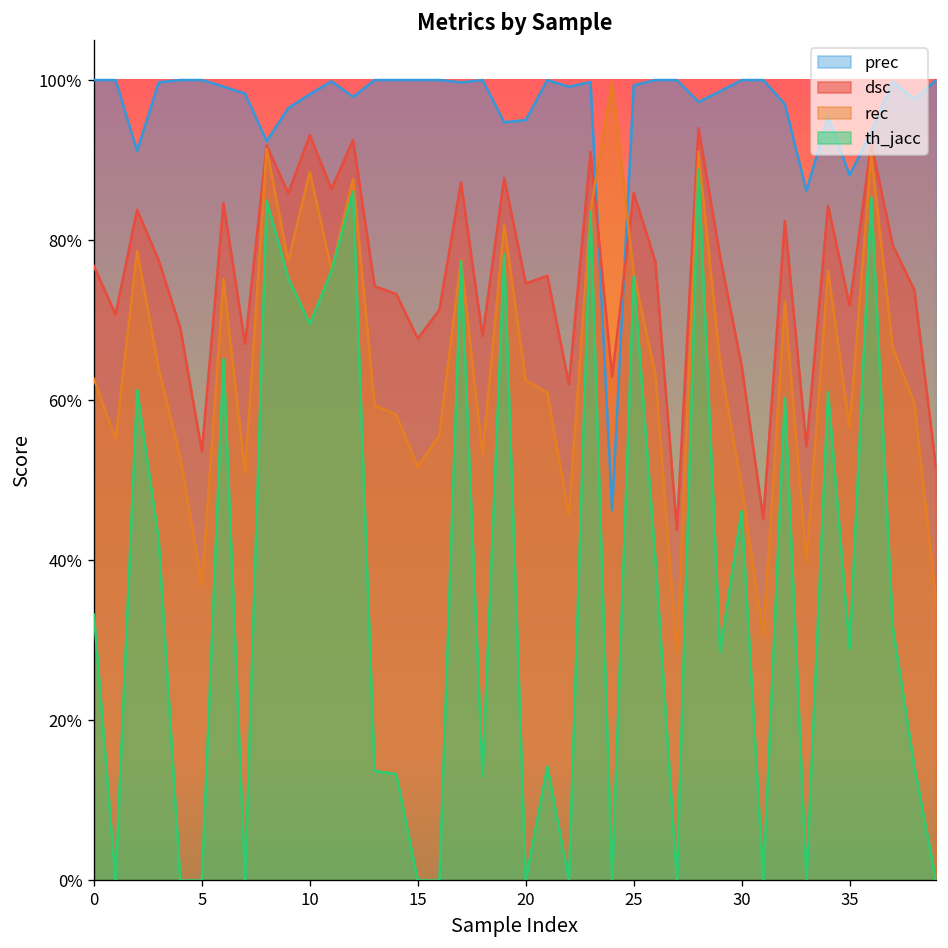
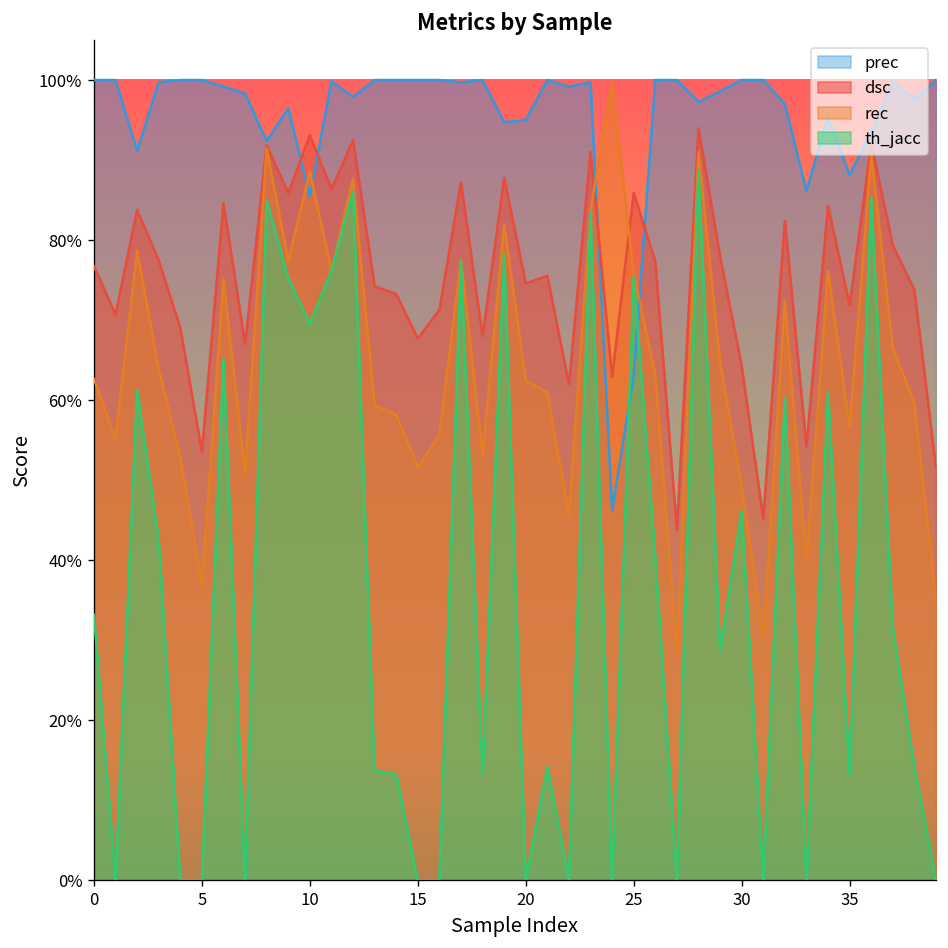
prec, 10: 98% -> 85%
prec, 25: 99% -> 63%
th_jacc, 35: 29% -> 13%
